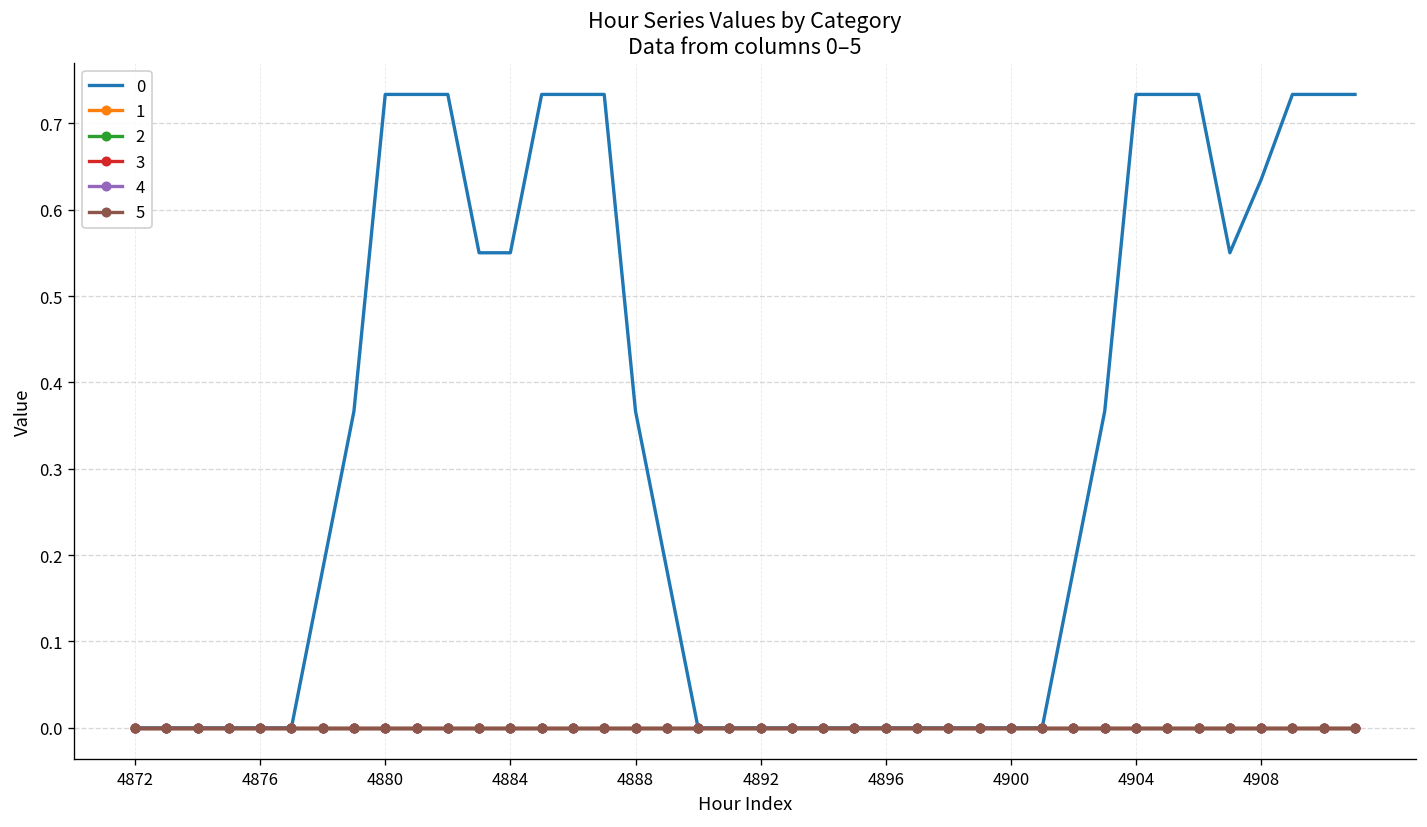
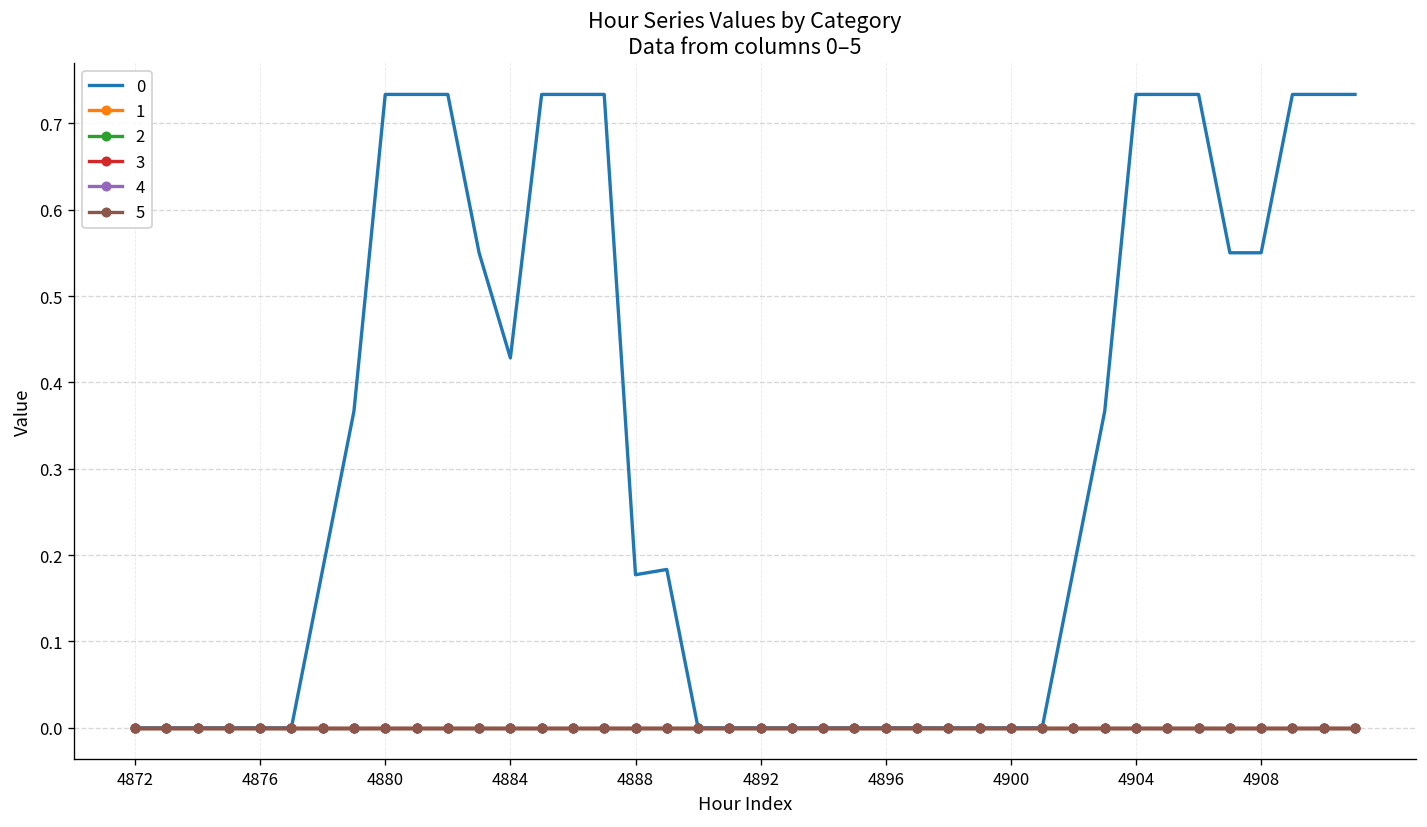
0, 4884: 0.55 -> 0.43
0, 4888: 0.37 -> 0.18
0, 4908: 0.64 -> 0.55
